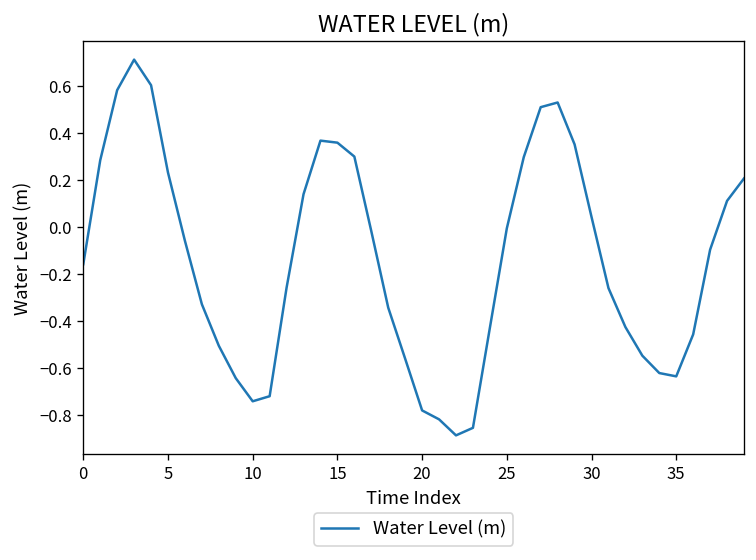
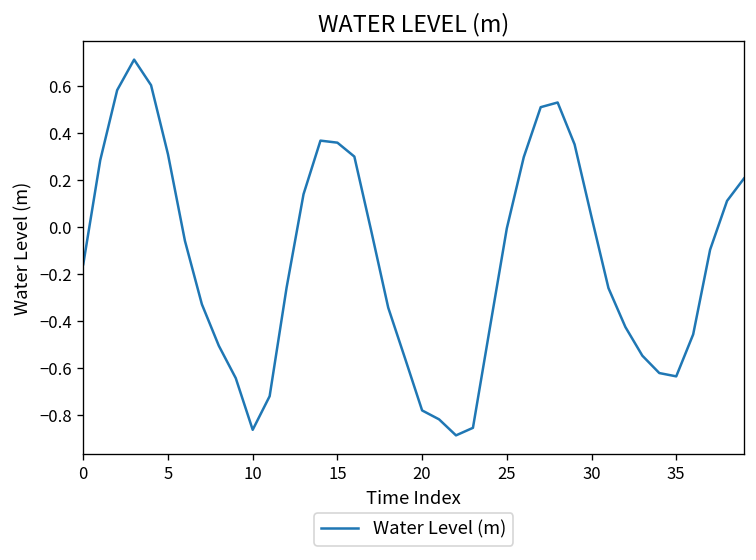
5: 0.23 -> 0.31
10: -0.74 -> -0.86
